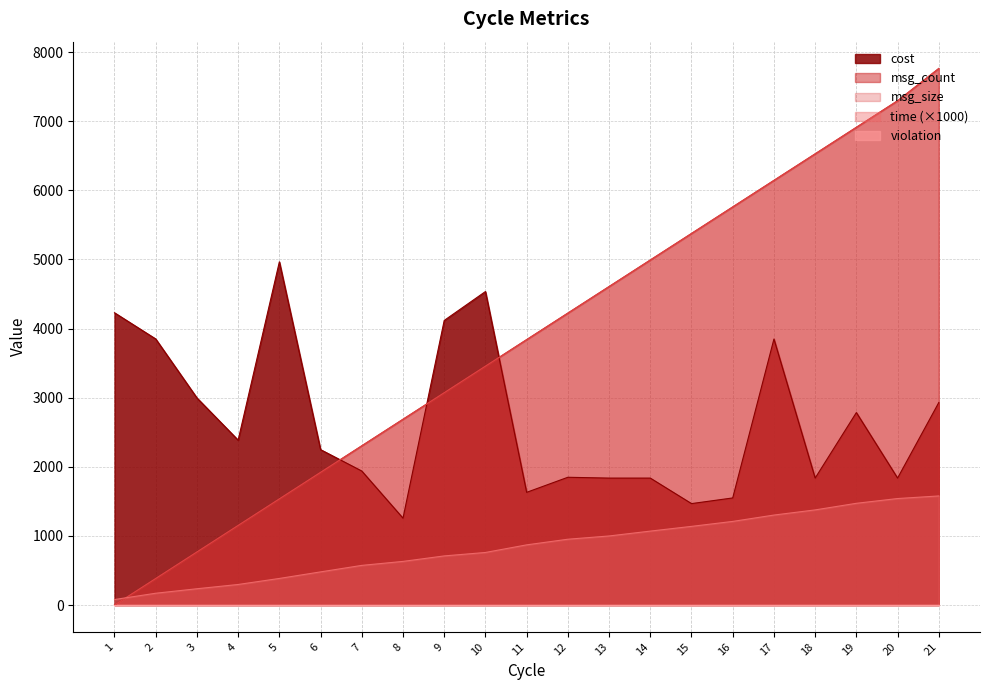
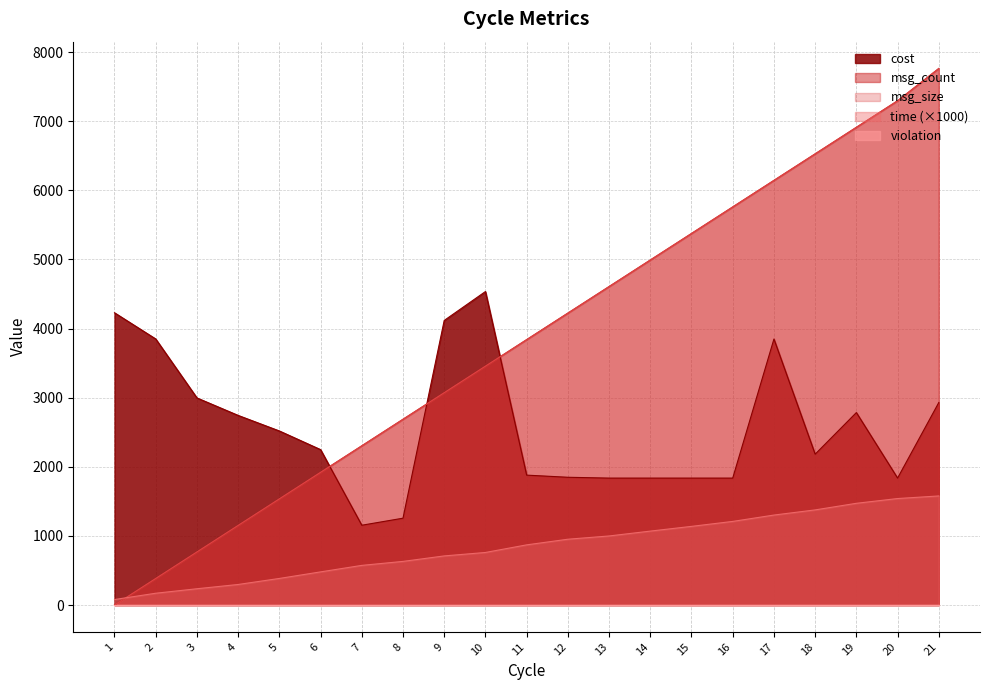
cost, 4: 2400 -> 2700
cost, 5: 5000 -> 2500
cost, 7: 1900 -> 1200
cost, 11: 1600 -> 1900
cost, 15: 1500 -> 1800
cost, 16: 1600 -> 1800
cost, 18: 1800 -> 2200
